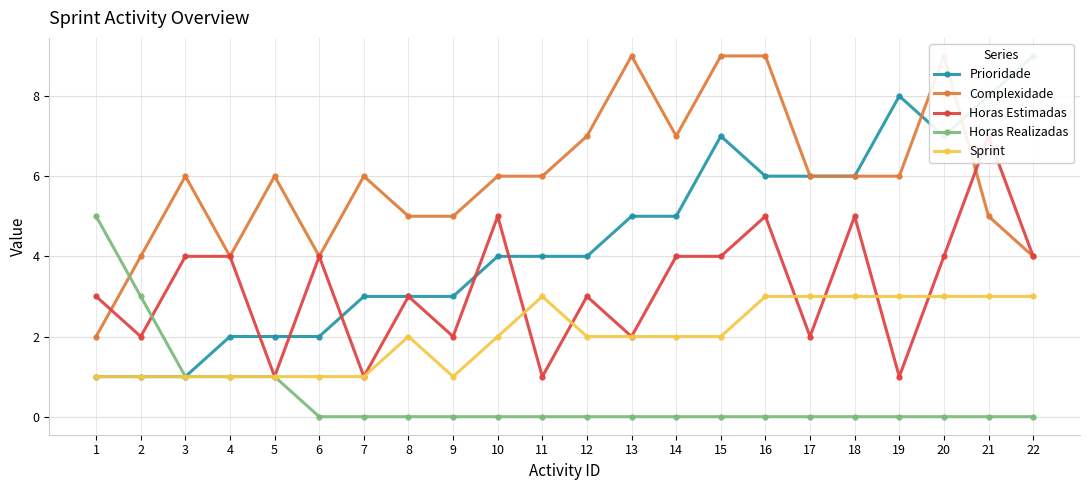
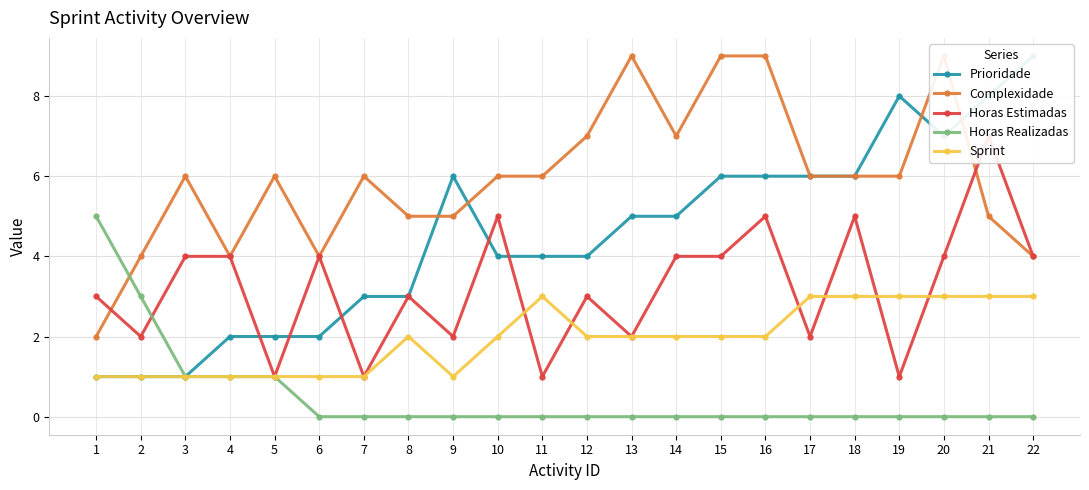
Prioridade, 9: 3 -> 6
Prioridade, 15: 7 -> 6
Sprint, 16: 3 -> 2
